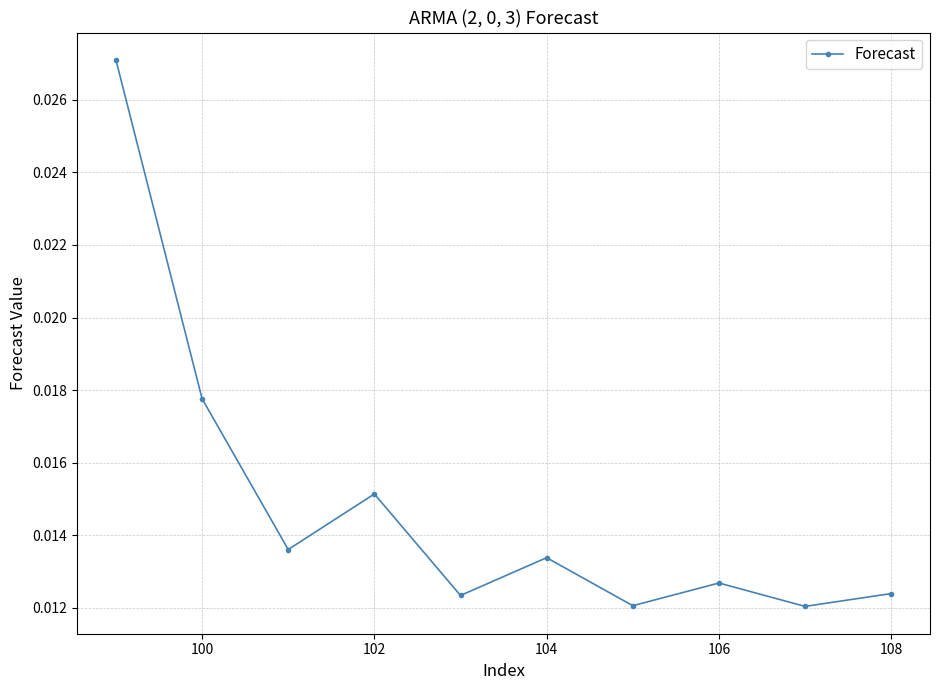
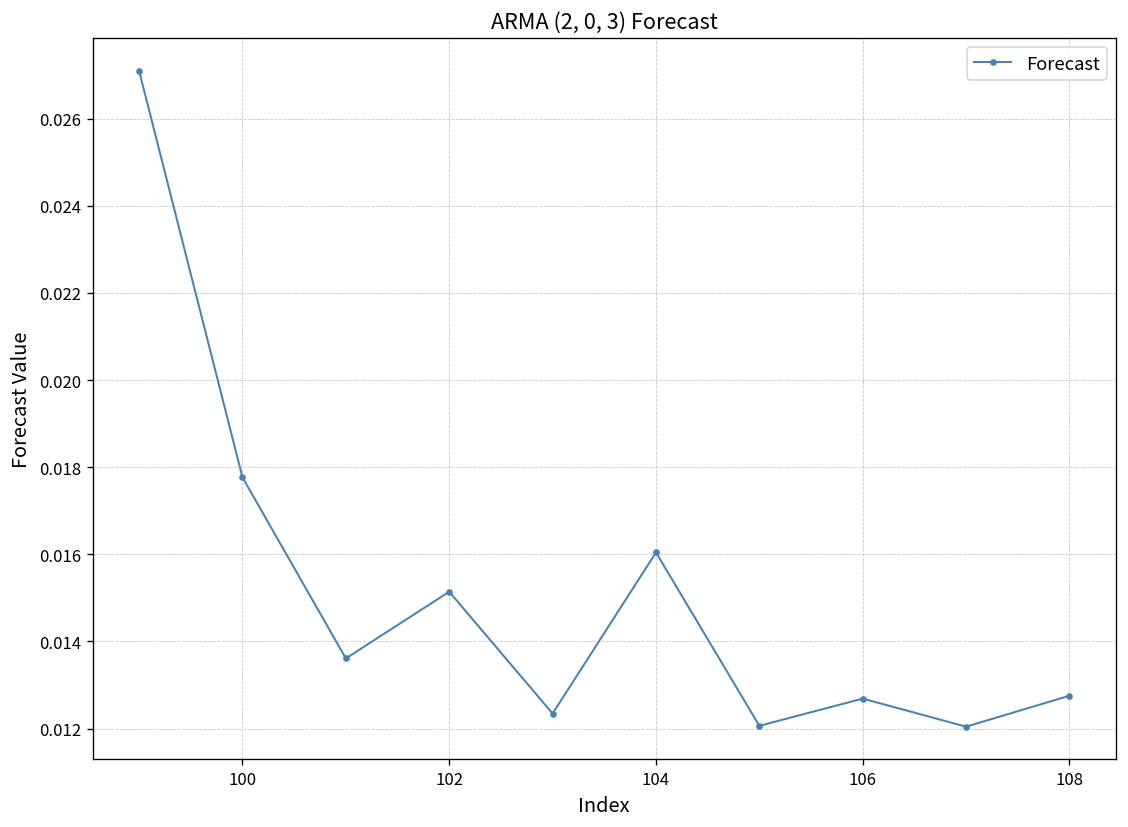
104: 0.0134 -> 0.0160
108: 0.0124 -> 0.0128
